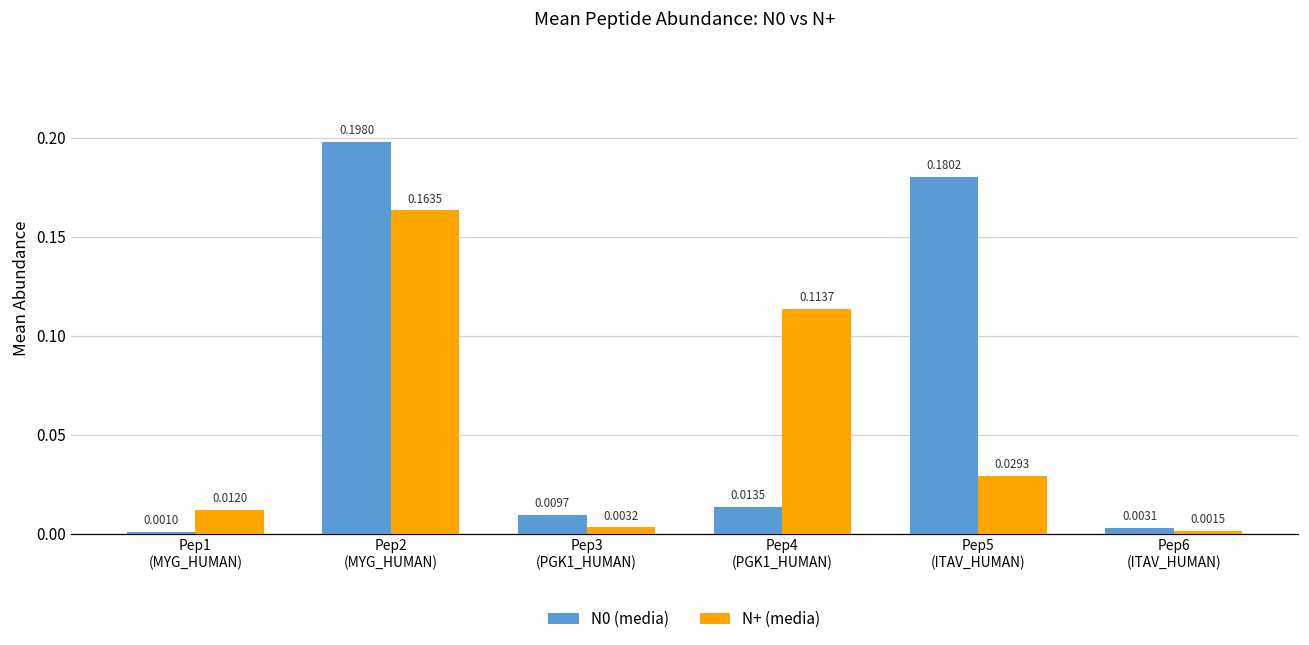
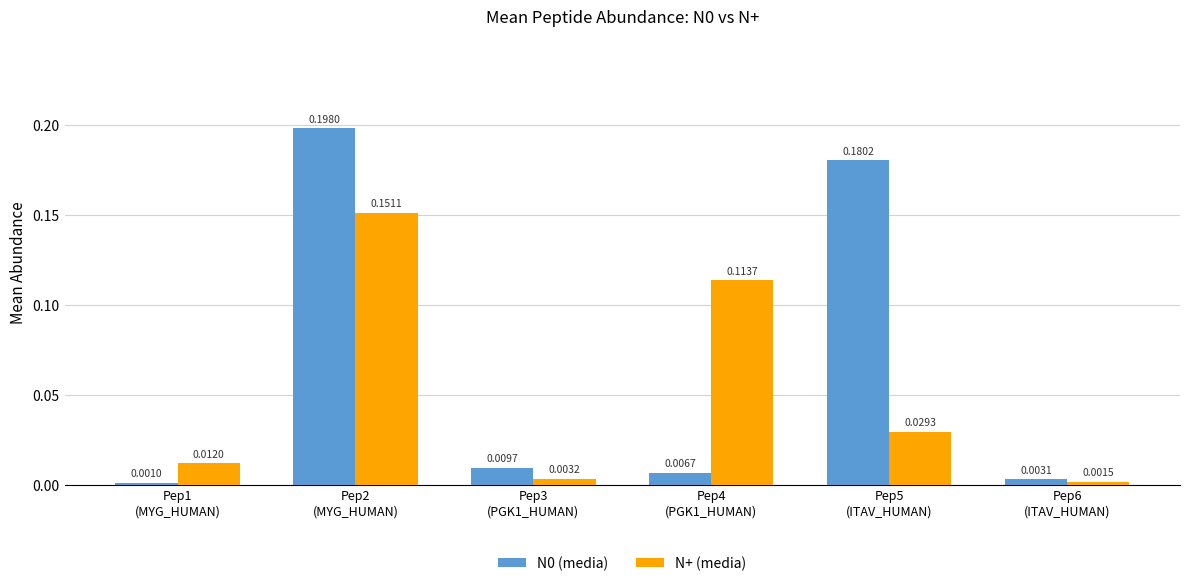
N+ (media), Pep2 (MYG_HUMAN): 0.1635 -> 0.1511
N0 (media), Pep4 (PGK1_HUMAN): 0.0135 -> 0.0067
